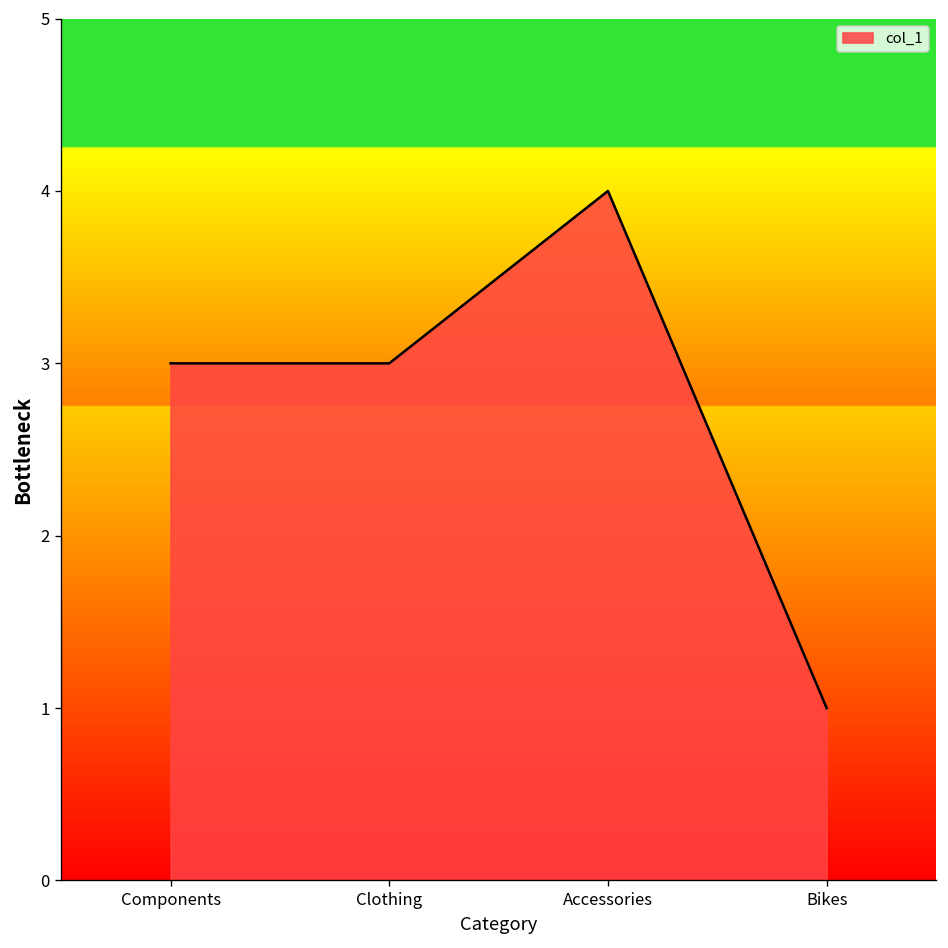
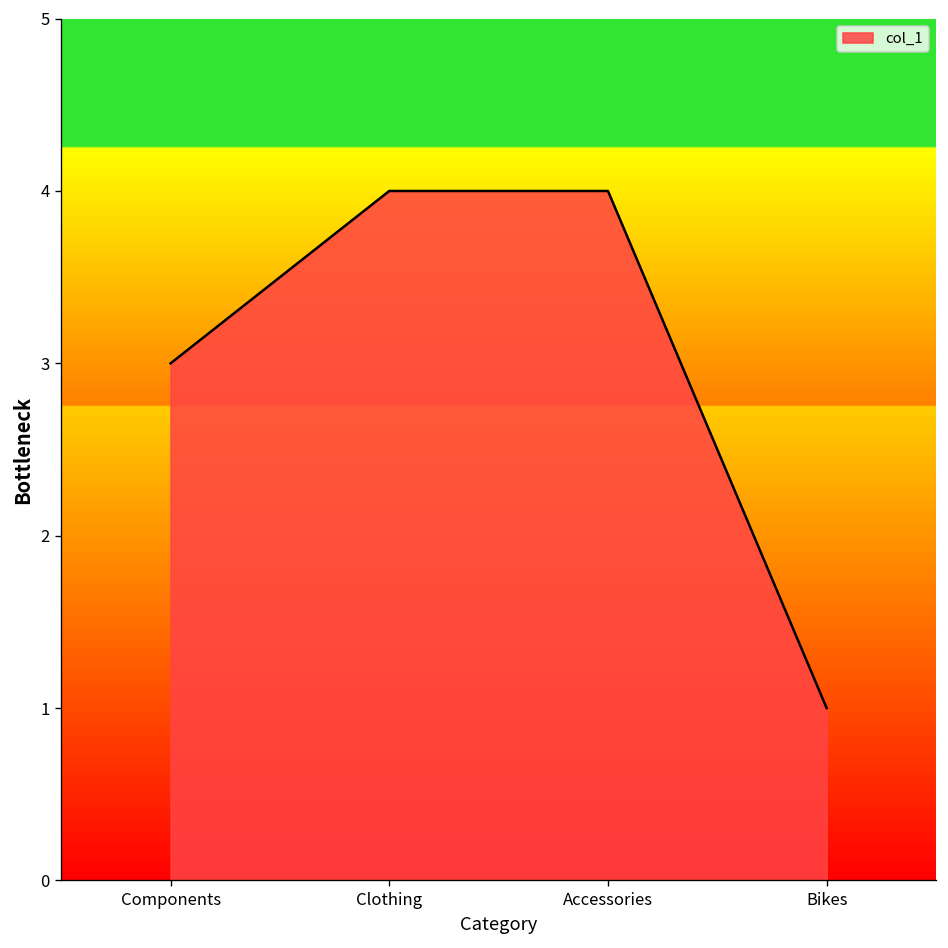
Clothing: 3 -> 4
